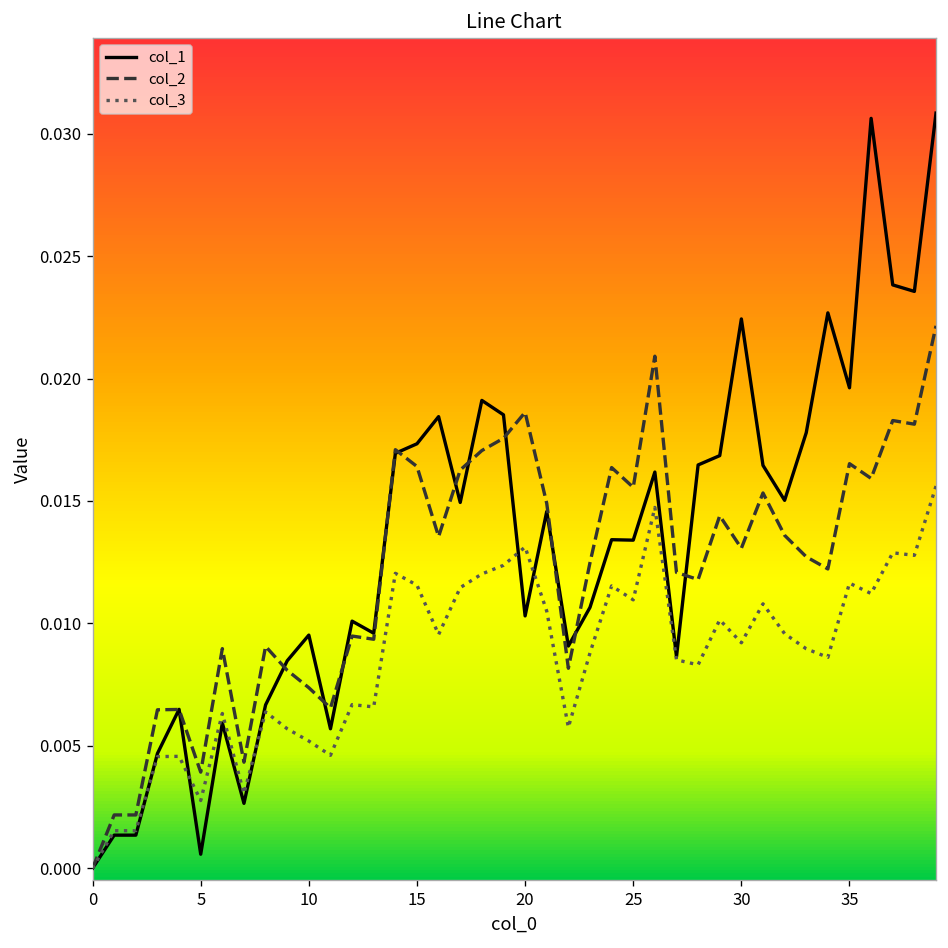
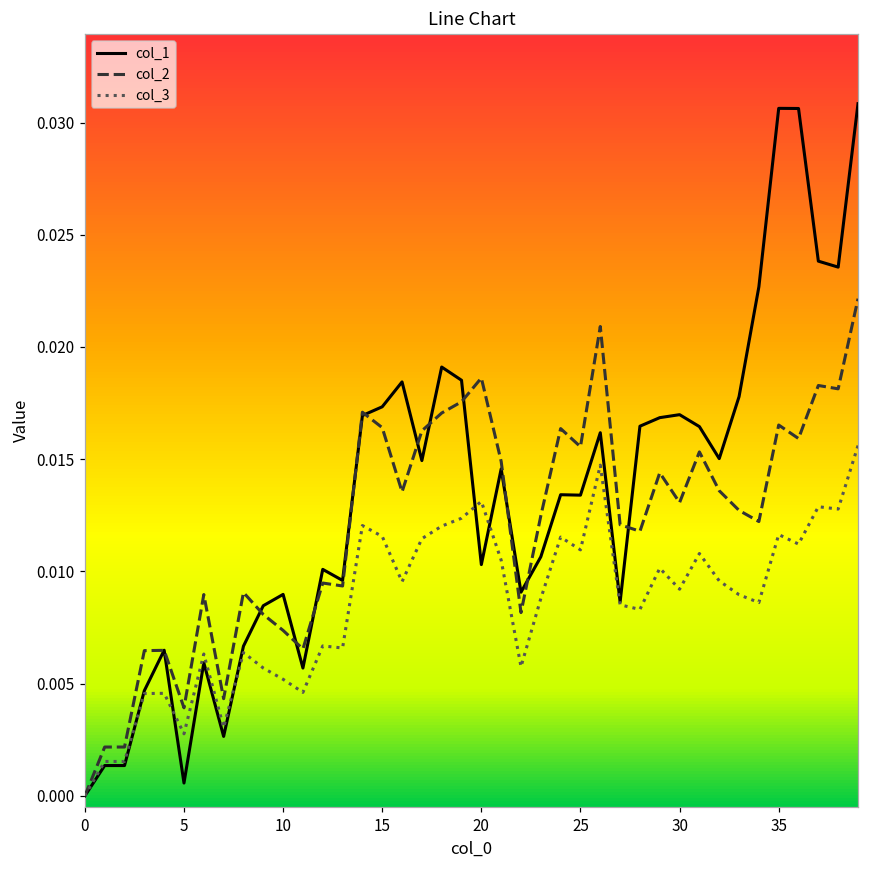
col_1, 10: 0.0095 -> 0.0090
col_1, 30: 0.0224 -> 0.0170
col_1, 35: 0.0196 -> 0.0306
